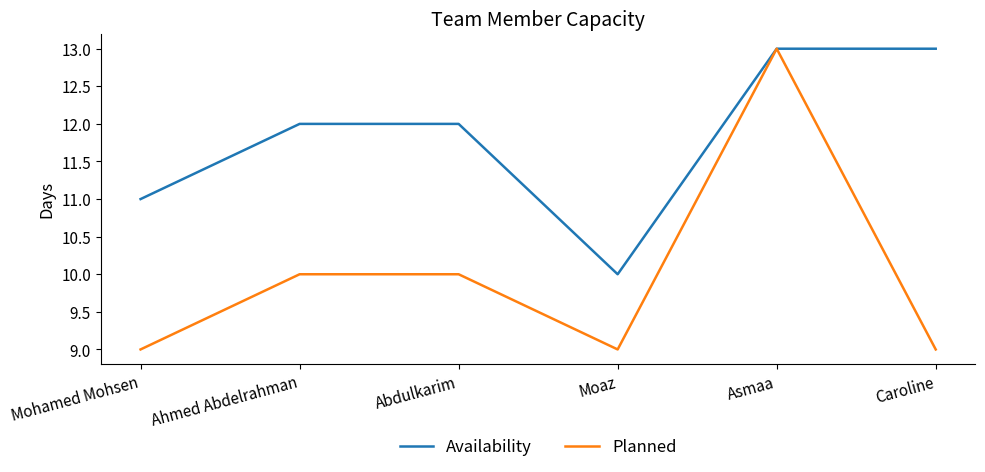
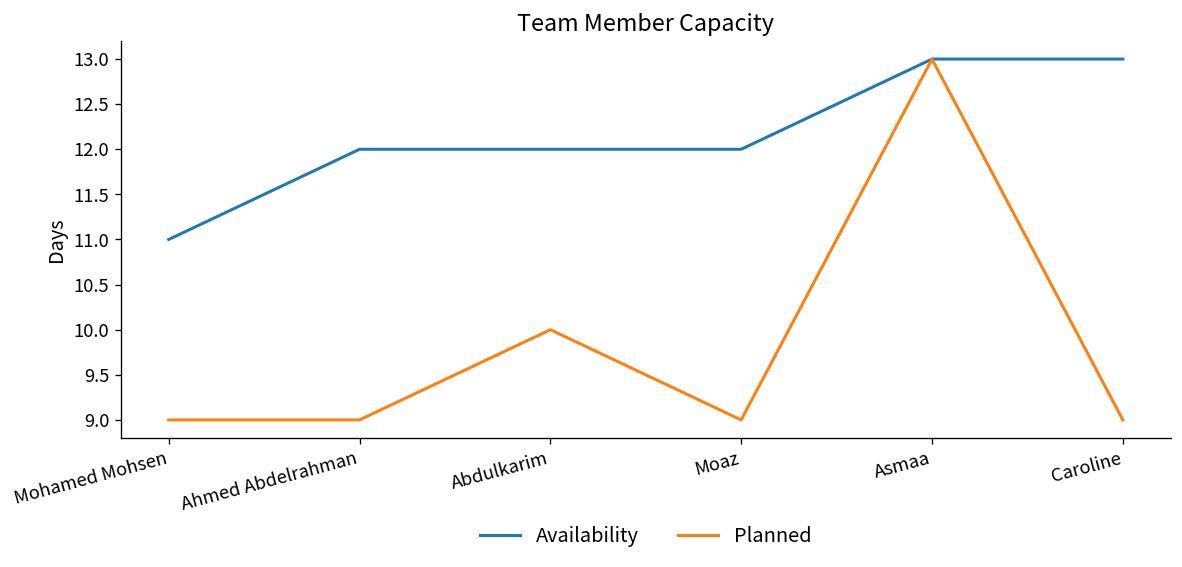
Planned, Ahmed Abdelrahman: 10 -> 9
Availability, Moaz: 10 -> 12
